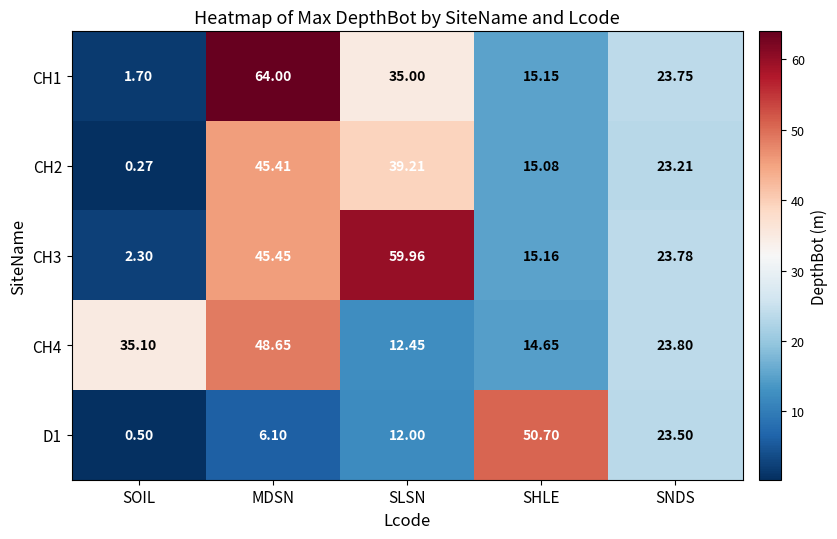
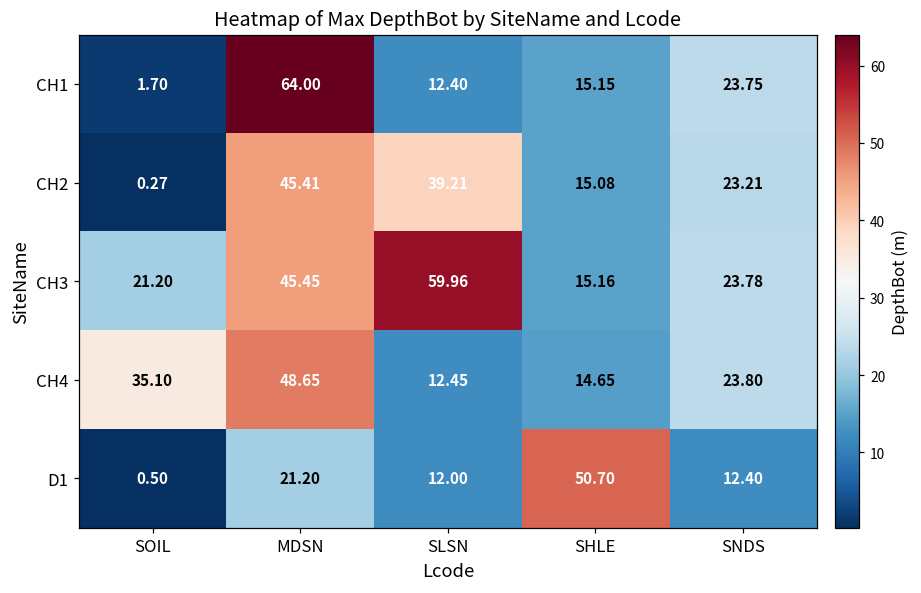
CH1, SLSN: 35.00 -> 12.40
CH3, SOIL: 2.30 -> 21.20
D1, MDSN: 6.10 -> 21.20
D1, SNDS: 23.50 -> 12.40
